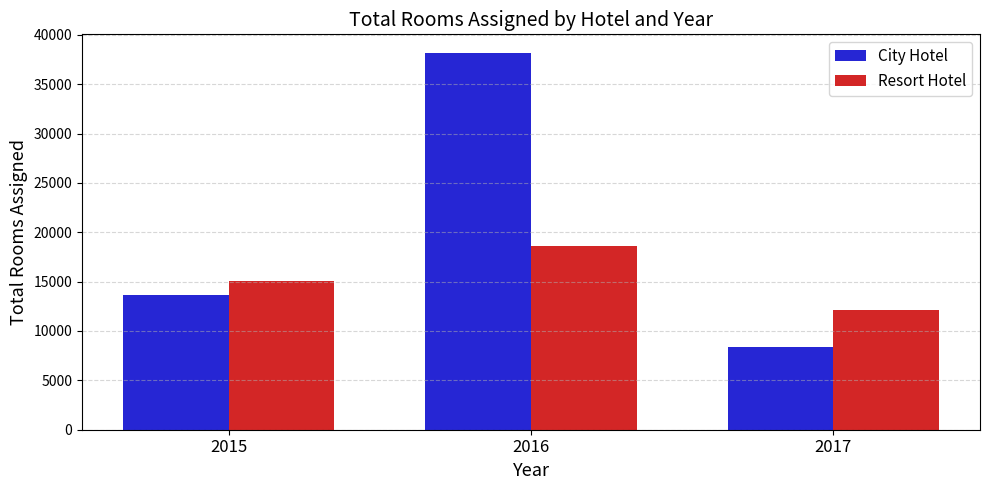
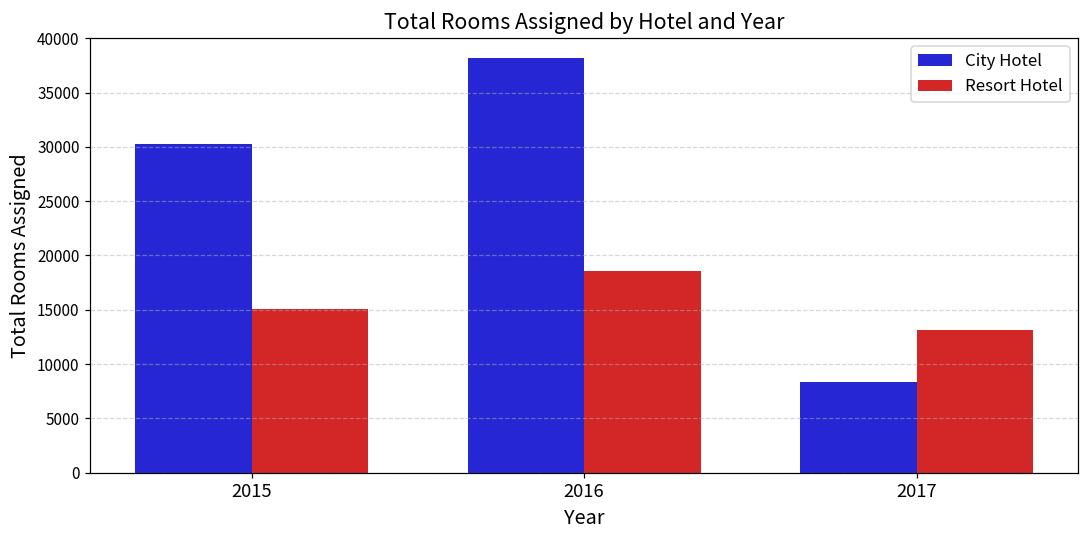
City Hotel, 2015: 14000 -> 30000
Resort Hotel, 2017: 12000 -> 13000
